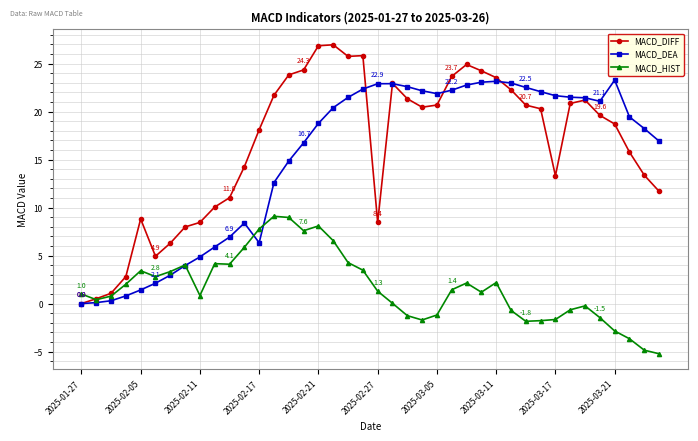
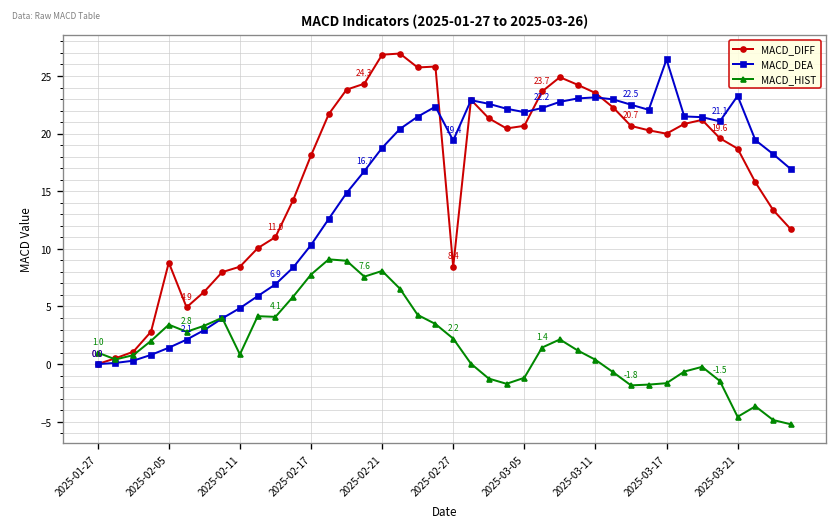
MACD_DEA, 2025-02-17: 6 -> 10
MACD_DEA, 2025-02-27: 22.9 -> 19.4
MACD_HIST, 2025-02-27: 1.3 -> 2.2
MACD_HIST, 2025-03-11: 2 -> 0
MACD_DIFF, 2025-03-17: 13 -> 20
MACD_DEA, 2025-03-17: 22 -> 26
MACD_HIST, 2025-03-21: -3 -> -5
